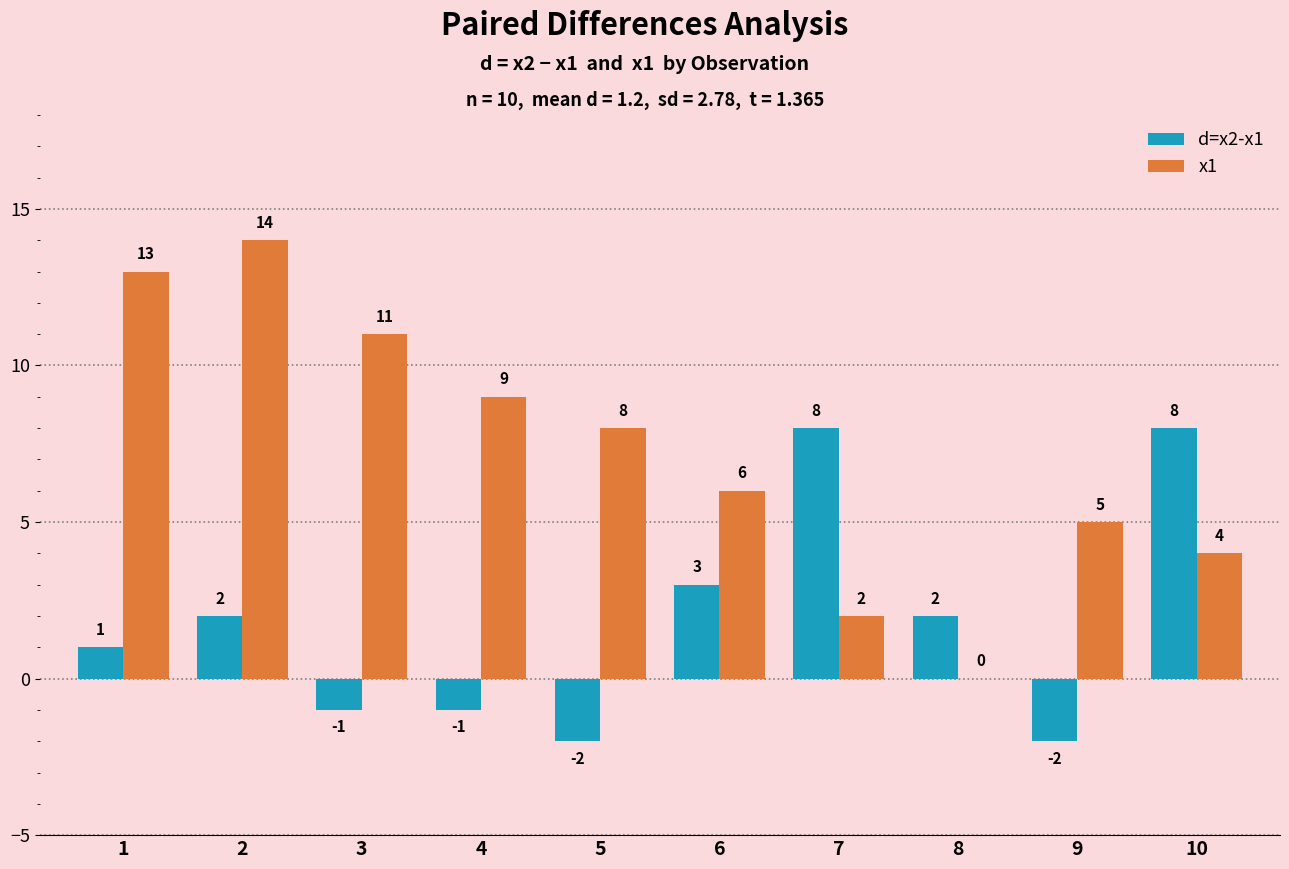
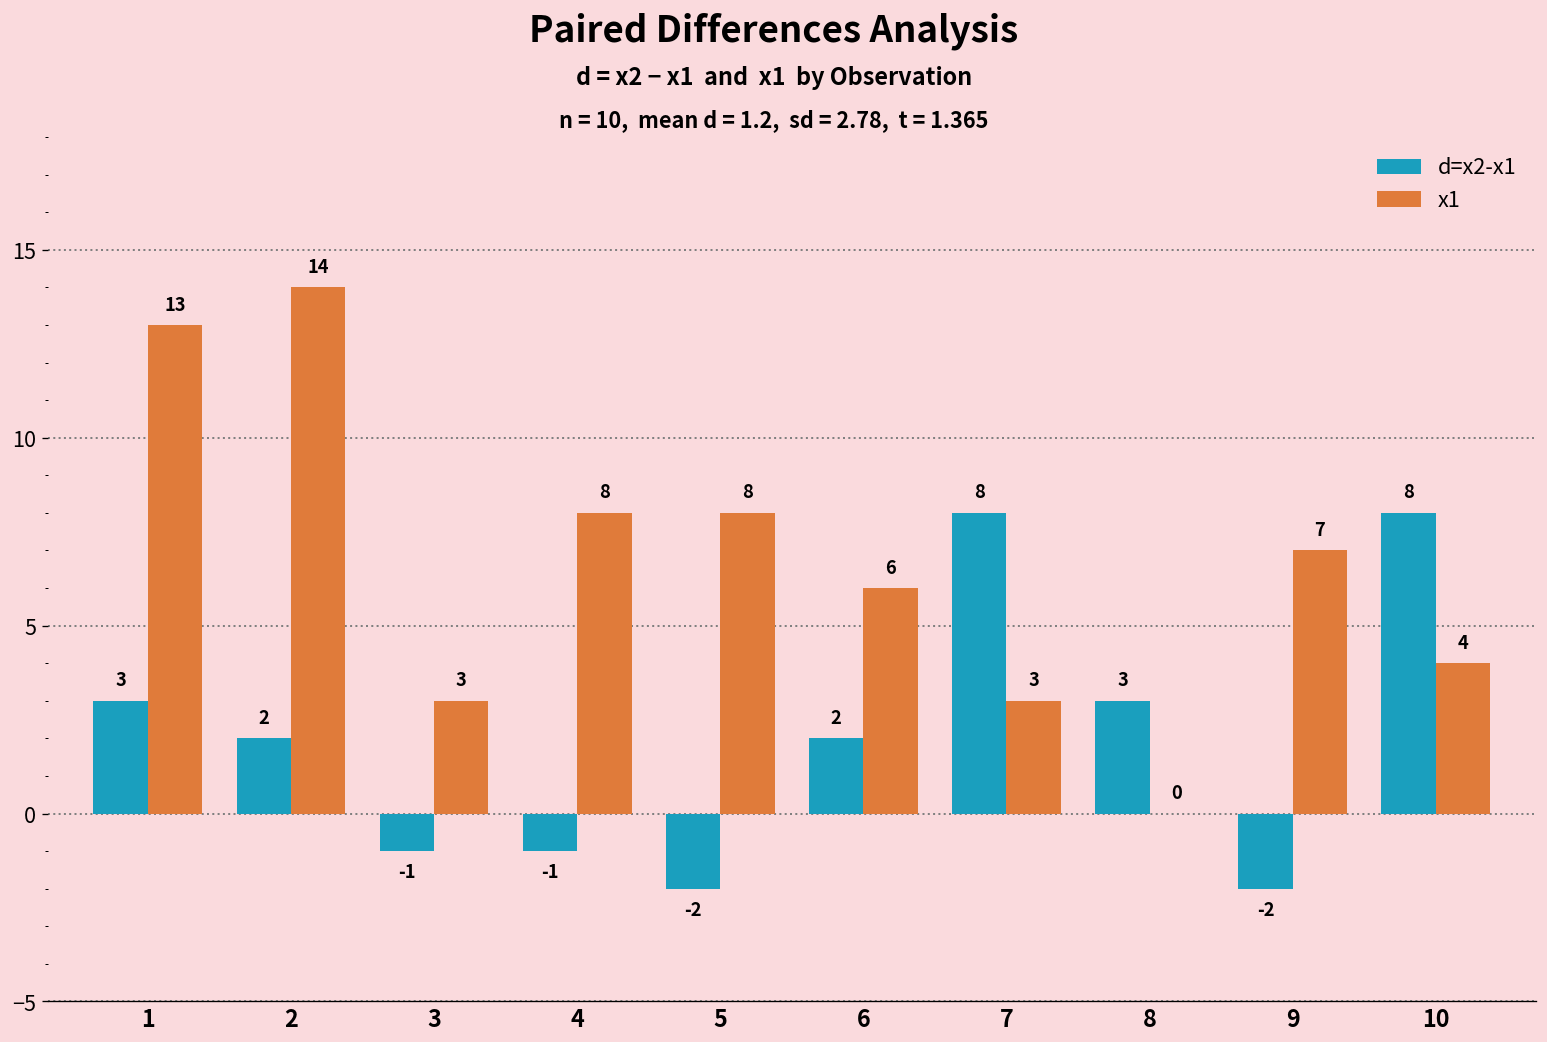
d=x2-x1, 1: 1 -> 3
x1, 3: 11 -> 3
x1, 4: 9 -> 8
d=x2-x1, 6: 3 -> 2
x1, 7: 2 -> 3
d=x2-x1, 8: 2 -> 3
x1, 9: 5 -> 7
